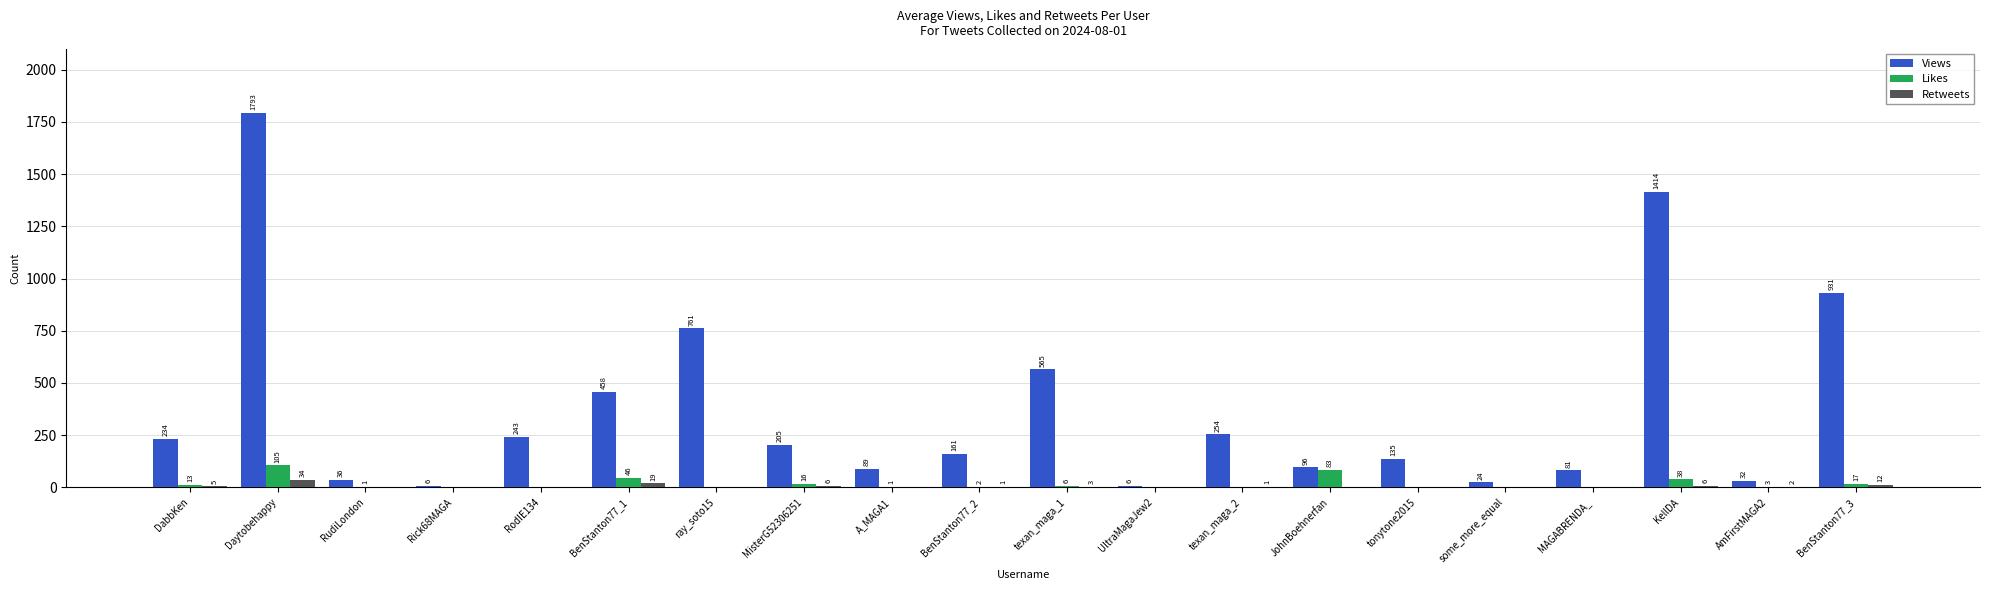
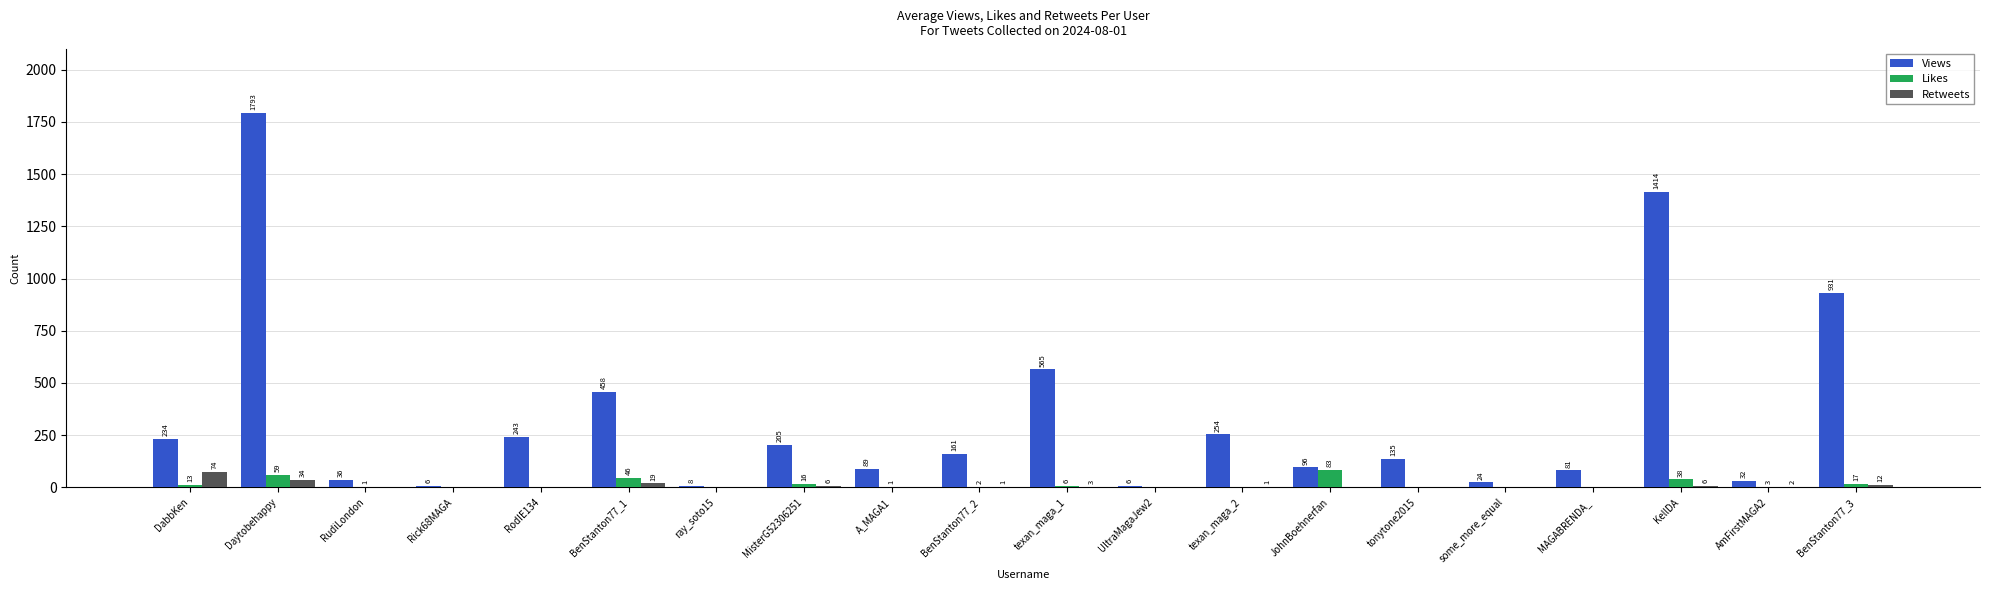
Retweets, DabbKen: 5 -> 74
Likes, Daytobehappy: 105 -> 59
Views, ray_soto15: 761 -> 8
